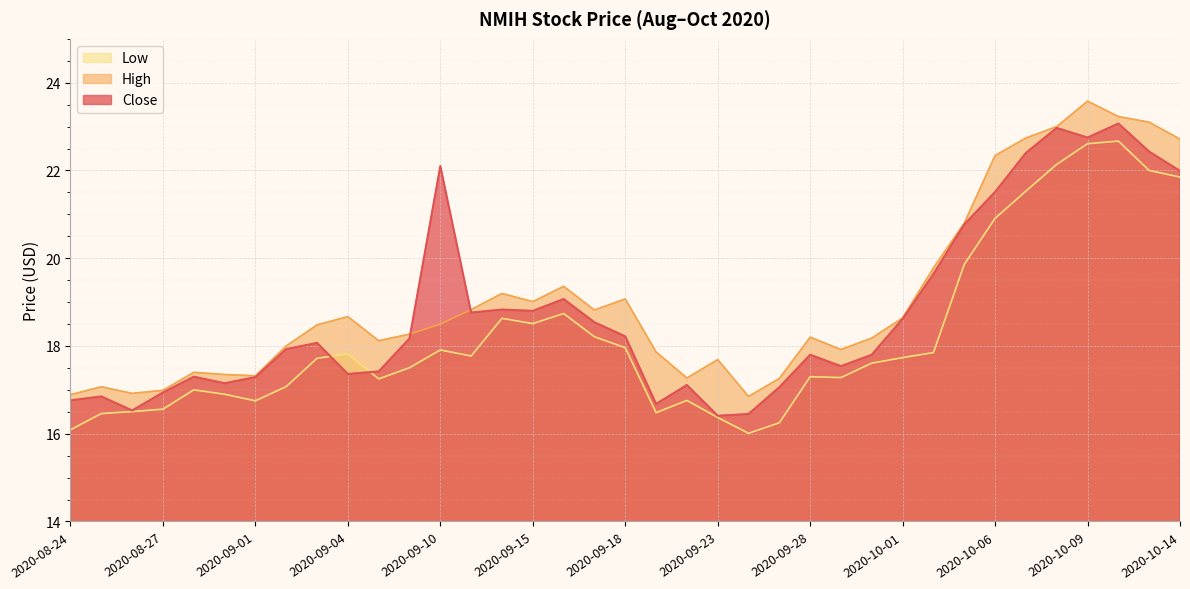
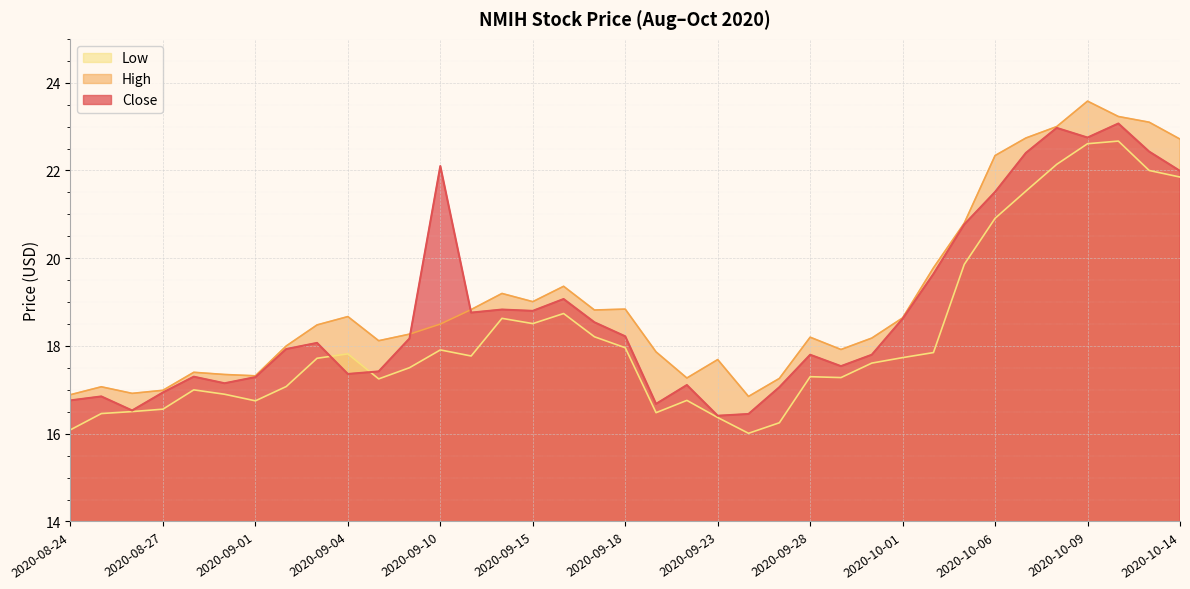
High, 2020-09-18: 19.1 -> 18.8
